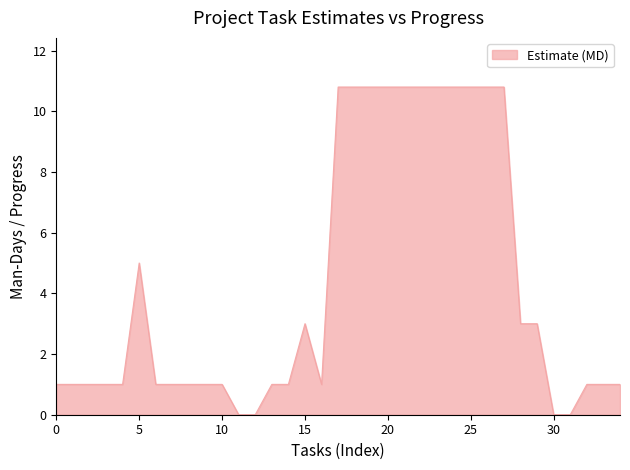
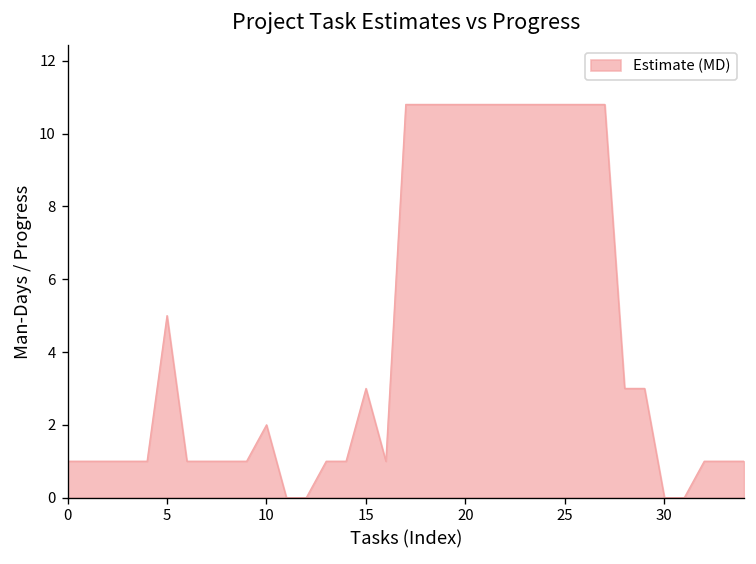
10: 1 -> 2
